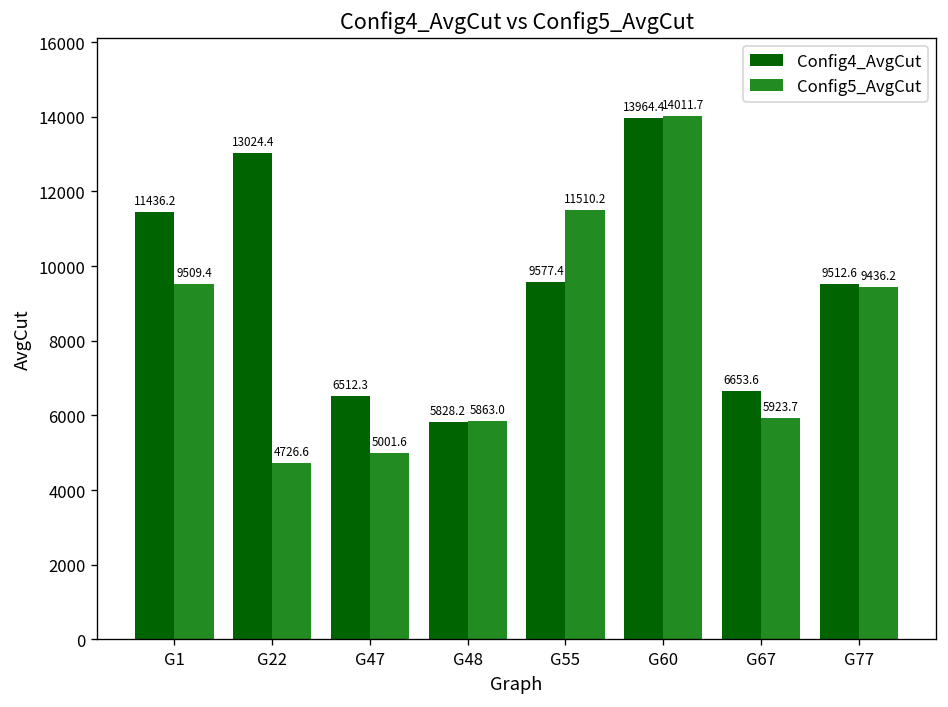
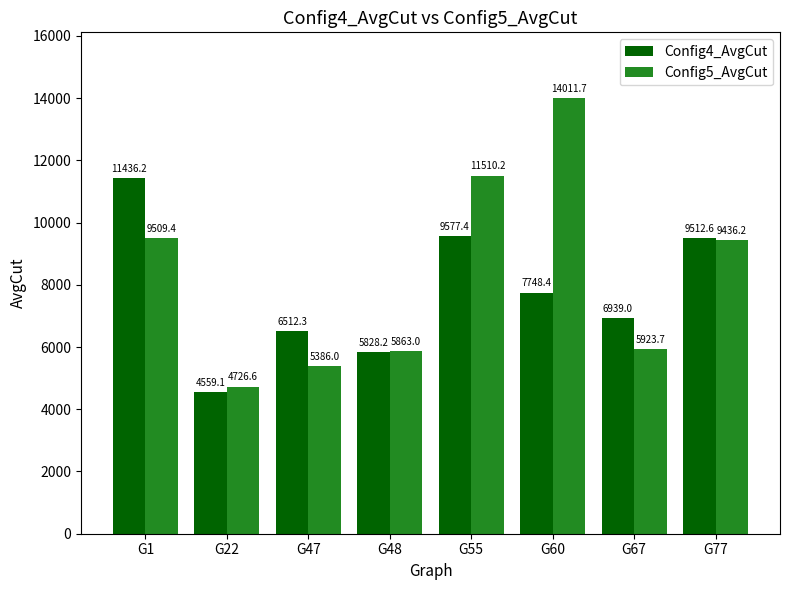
Config4_AvgCut, G22: 13024.4 -> 4559.1
Config5_AvgCut, G47: 5001.6 -> 5386.0
Config4_AvgCut, G60: 13964.4 -> 7748.4
Config4_AvgCut, G67: 6653.6 -> 6939.0
